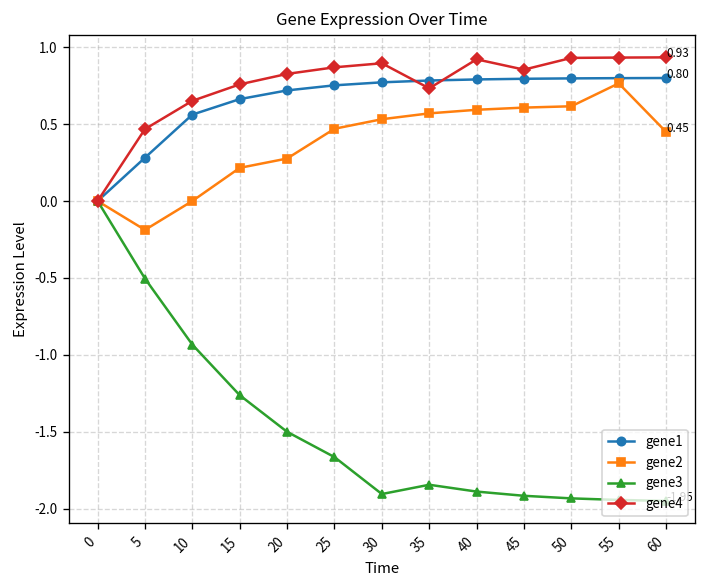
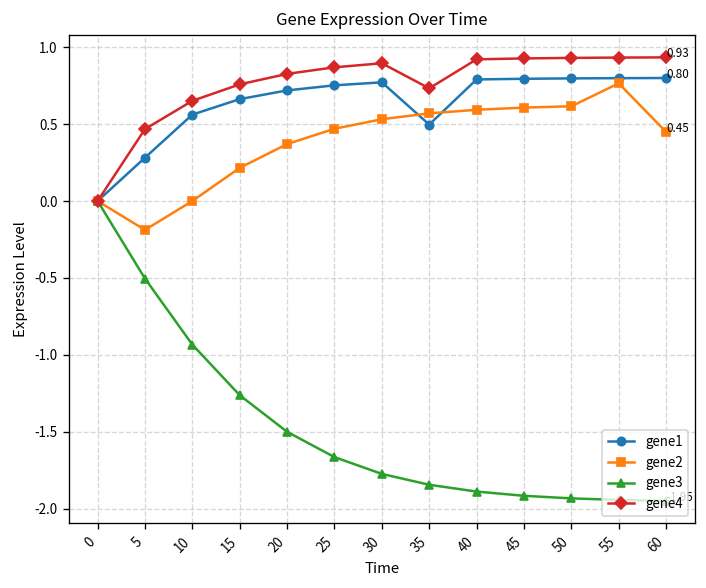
gene2, 20: 0.28 -> 0.37
gene3, 30: -1.90 -> -1.77
gene1, 35: 0.78 -> 0.50
gene4, 45: 0.85 -> 0.93
